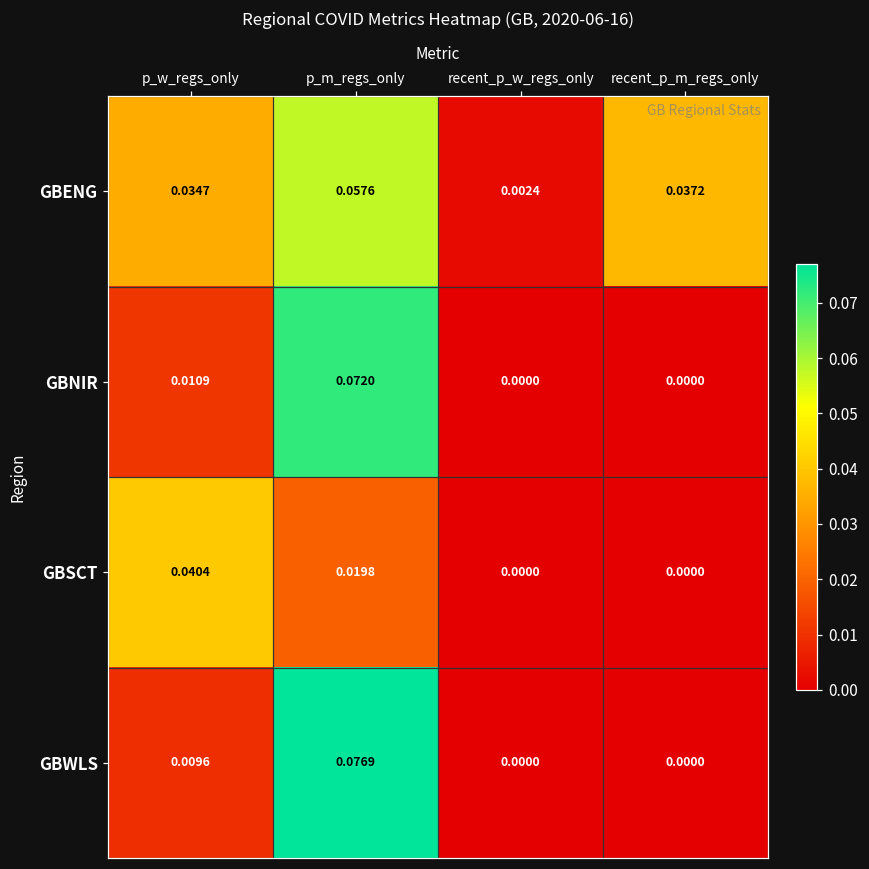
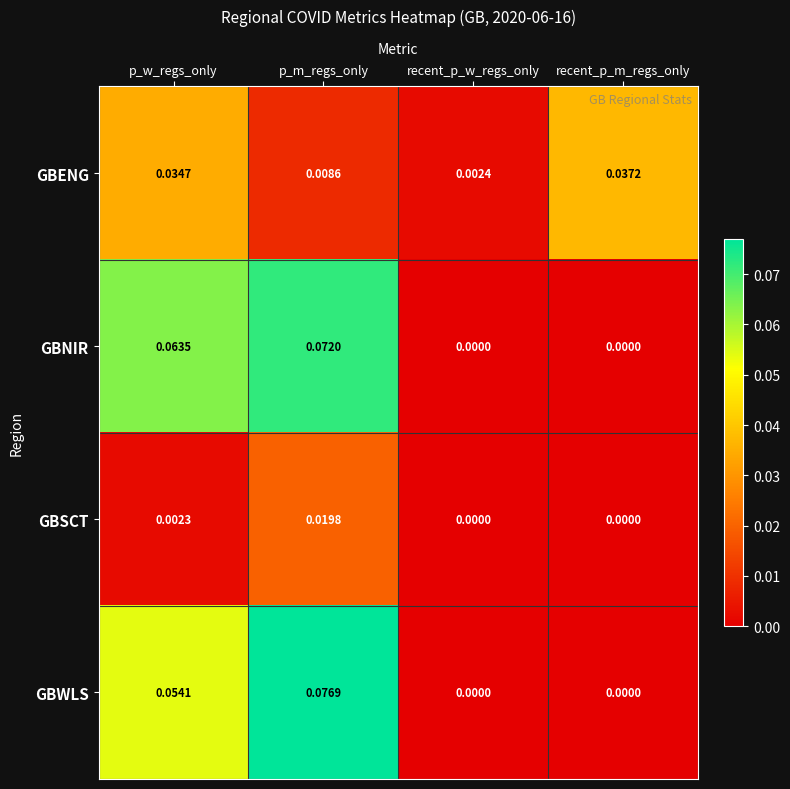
GBENG, p_m_regs_only: 0.0576 -> 0.0086
GBNIR, p_w_regs_only: 0.0109 -> 0.0635
GBSCT, p_w_regs_only: 0.0404 -> 0.0023
GBWLS, p_w_regs_only: 0.0096 -> 0.0541
